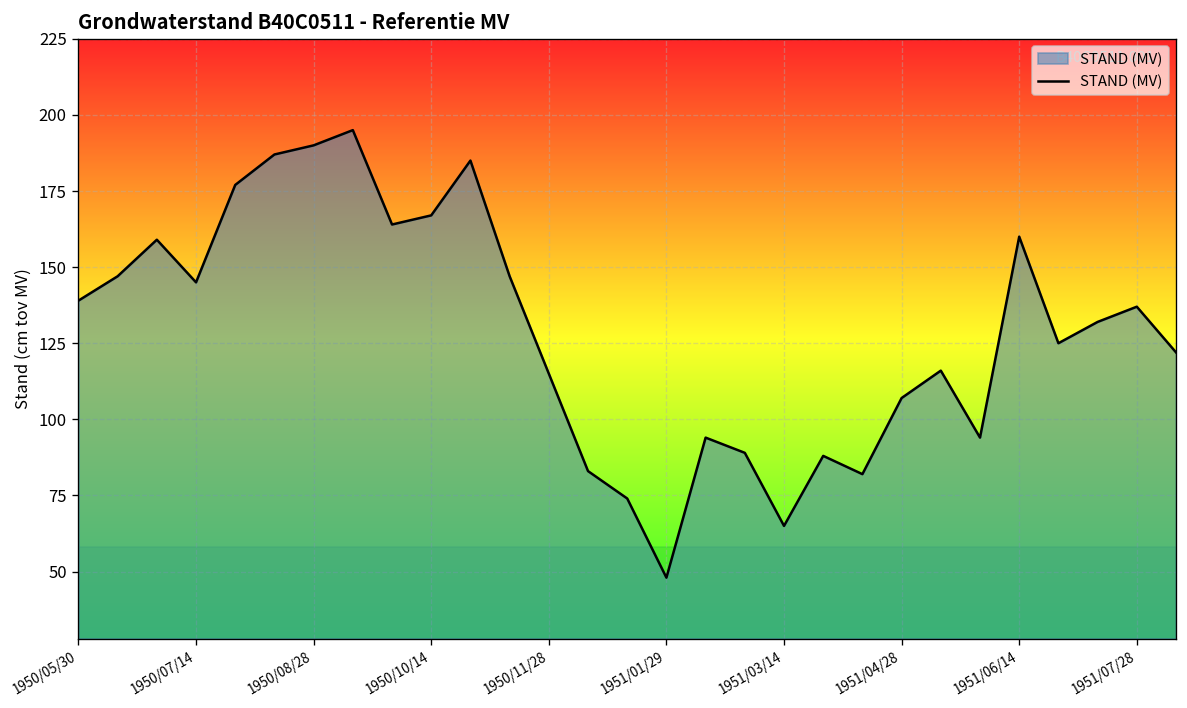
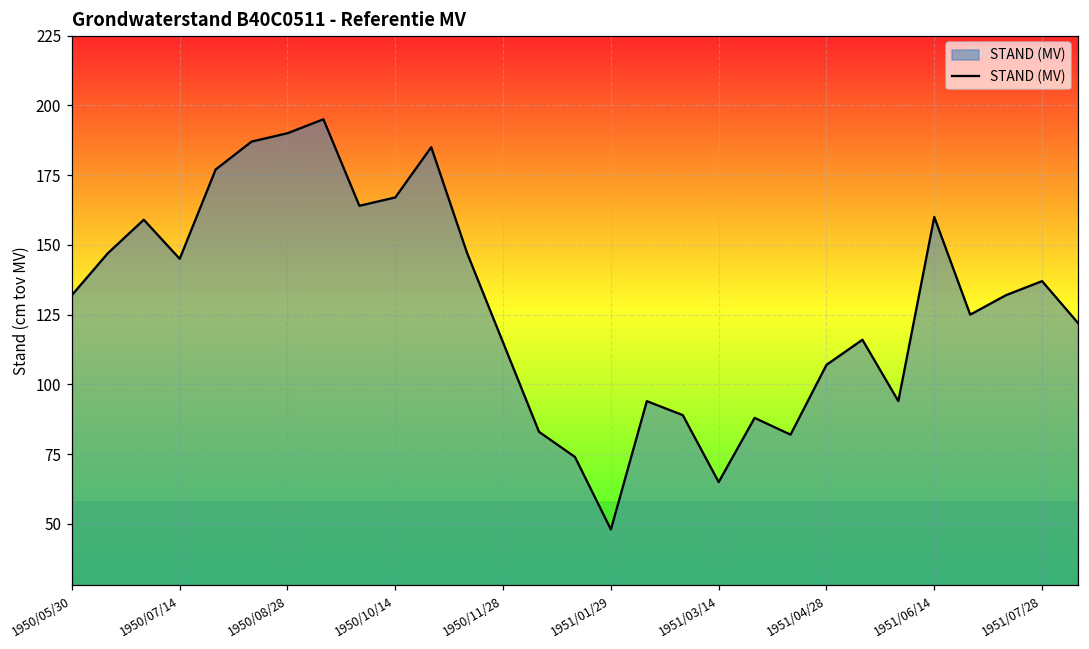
1950/05/30: 139 -> 132
